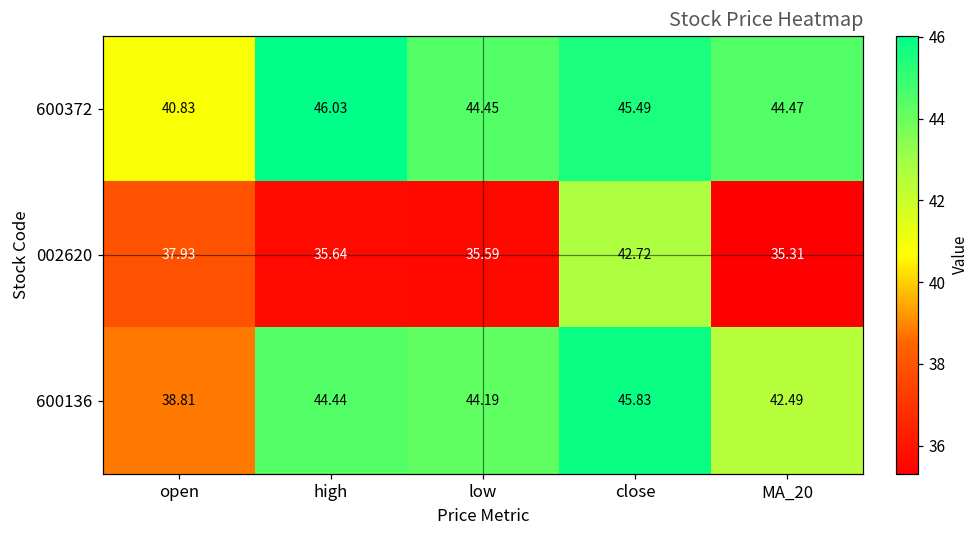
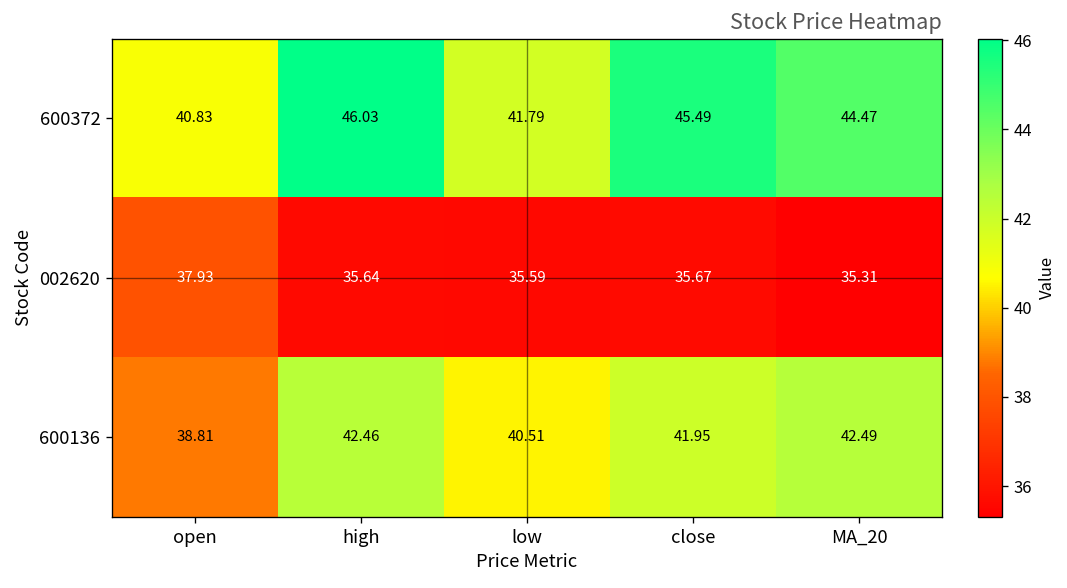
600372, low: 44.45 -> 41.79
002620, close: 42.72 -> 35.67
600136, high: 44.44 -> 42.46
600136, low: 44.19 -> 40.51
600136, close: 45.83 -> 41.95
